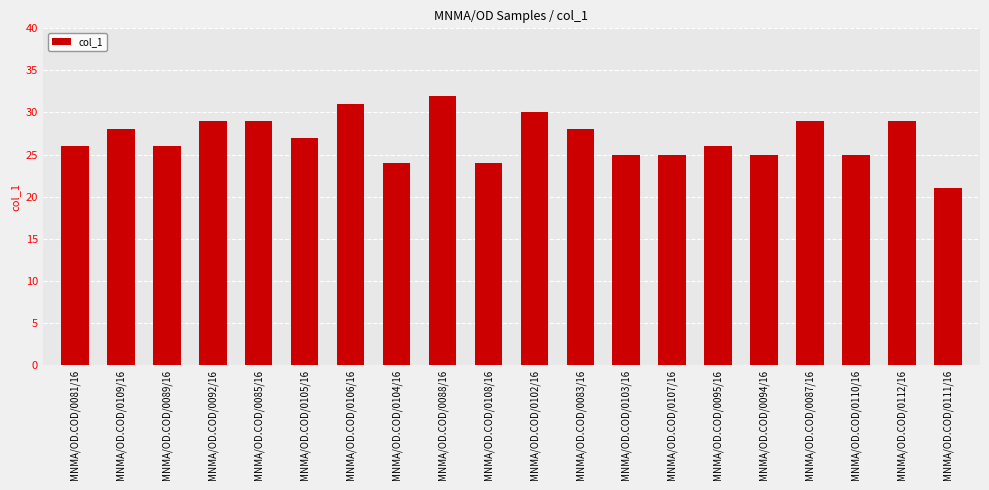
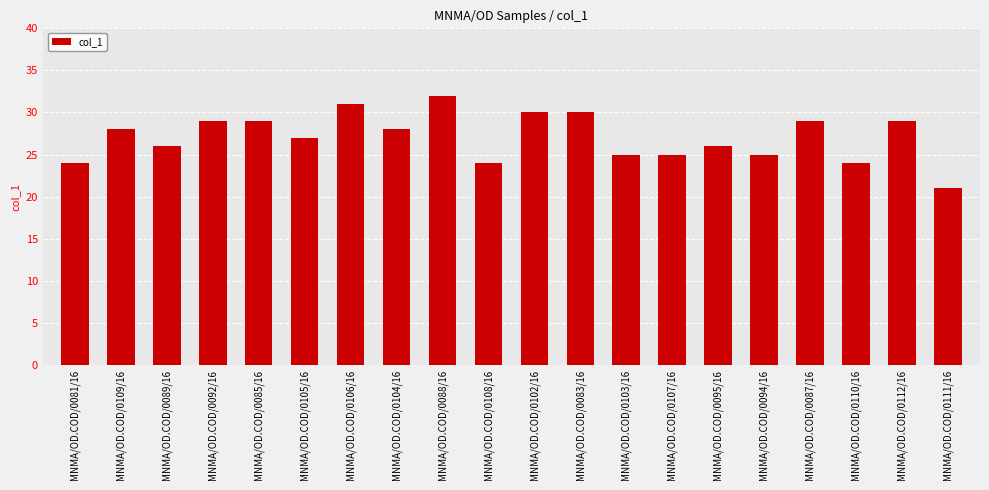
MNMA/OD.COD/0081/16: 26 -> 24
MNMA/OD.COD/0104/16: 24 -> 28
MNMA/OD.COD/0083/16: 28 -> 30
MNMA/OD.COD/0110/16: 25 -> 24
